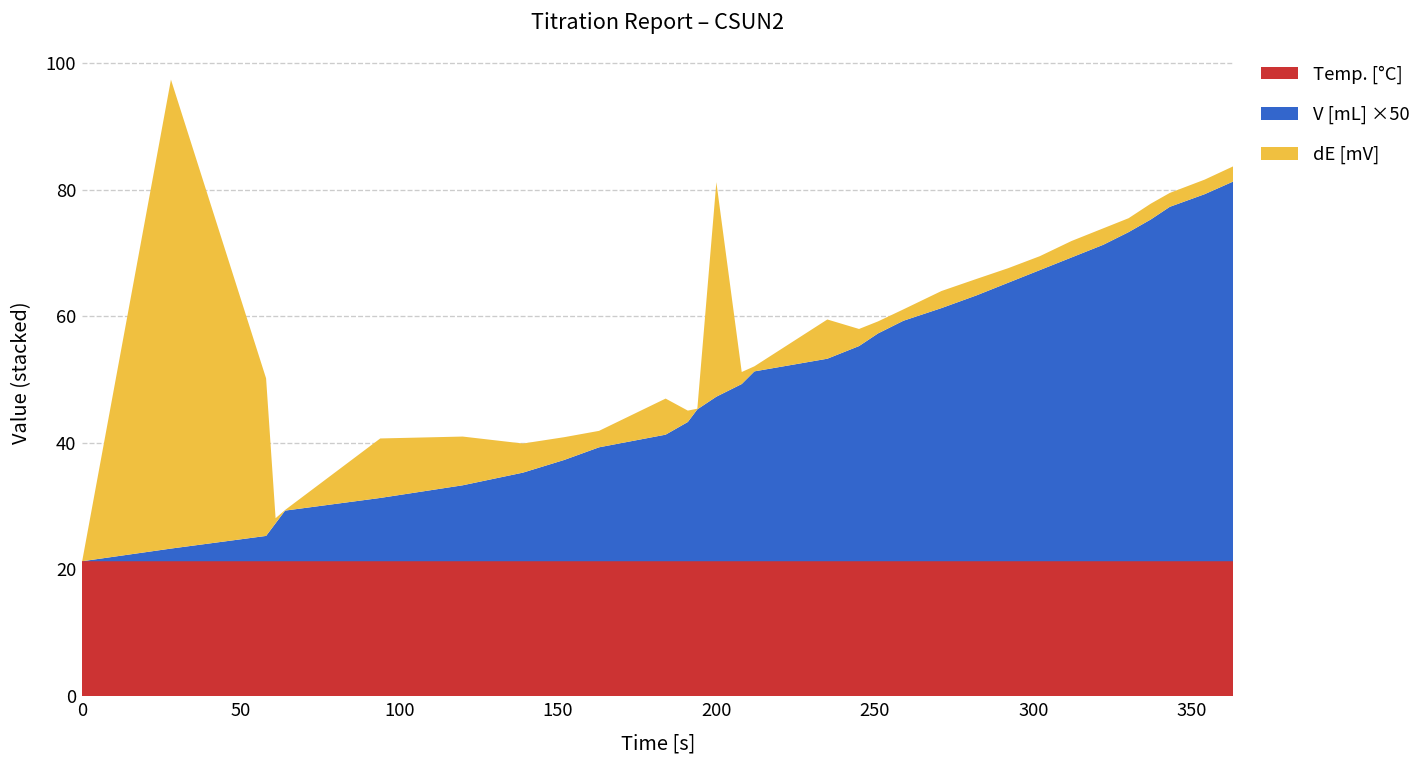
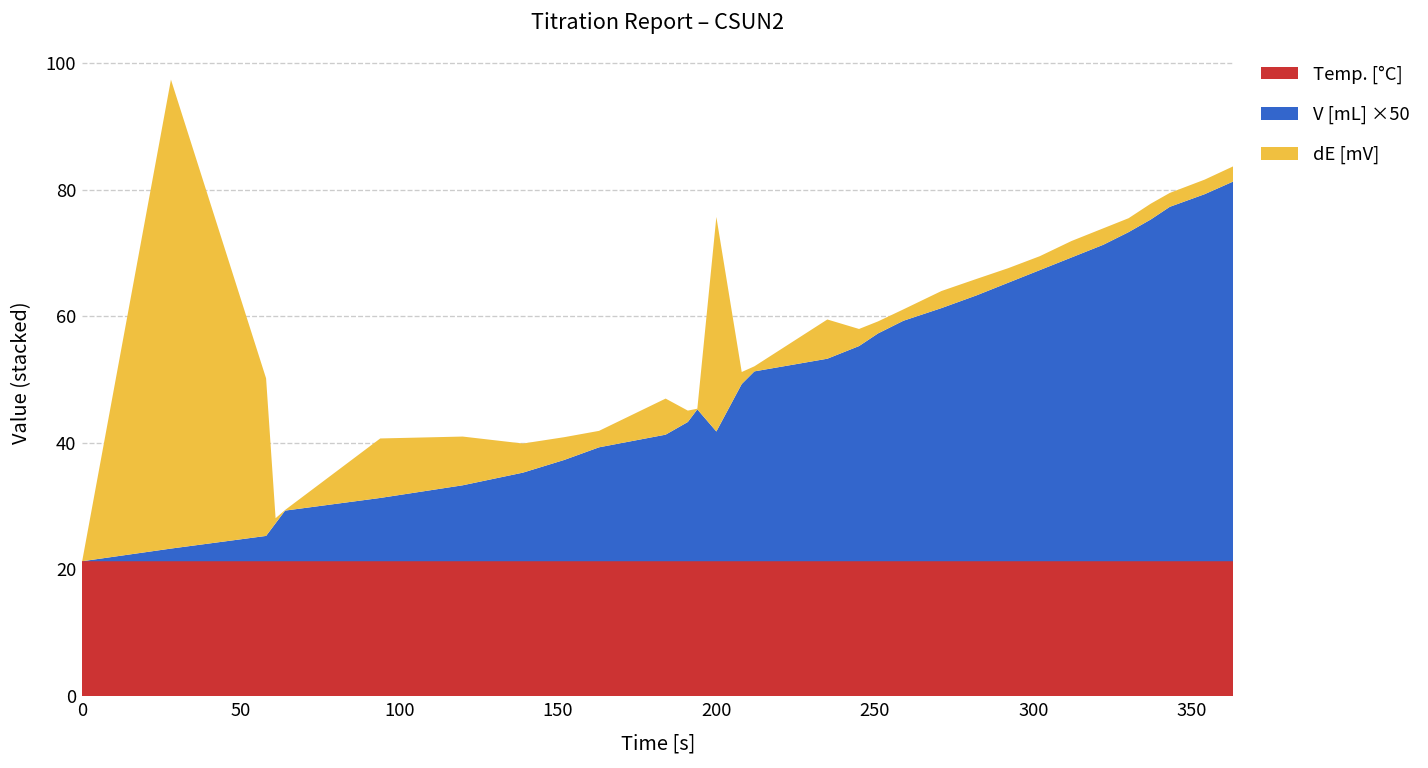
V [mL] ×50, 200: 26 -> 20
